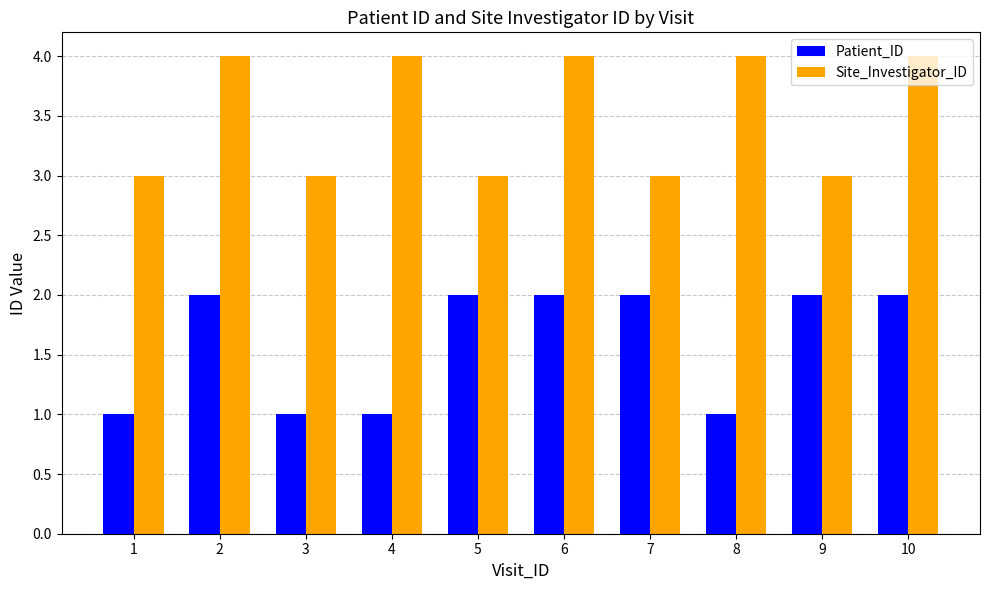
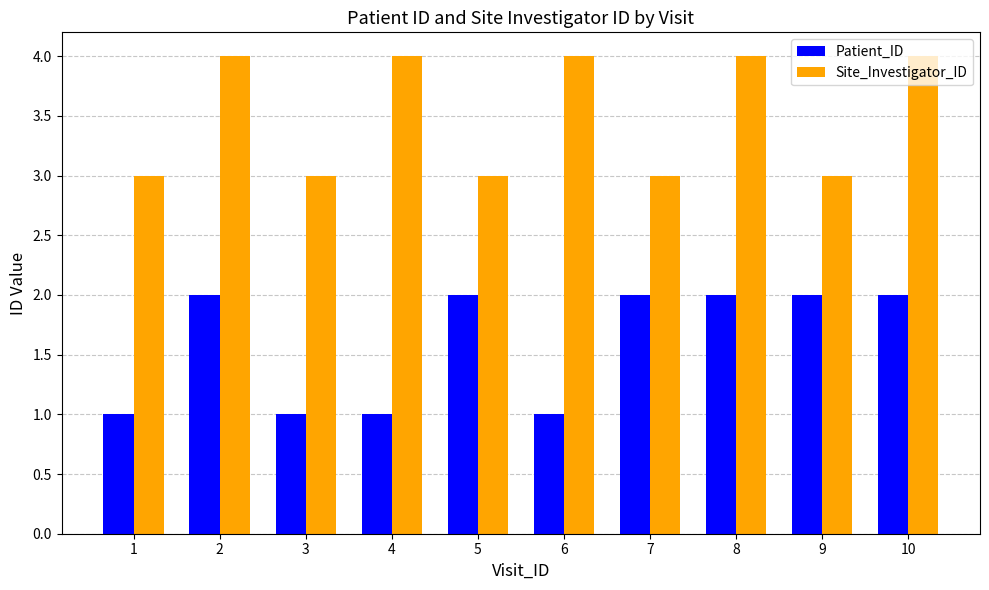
Patient_ID, 6: 2 -> 1
Patient_ID, 8: 1 -> 2
